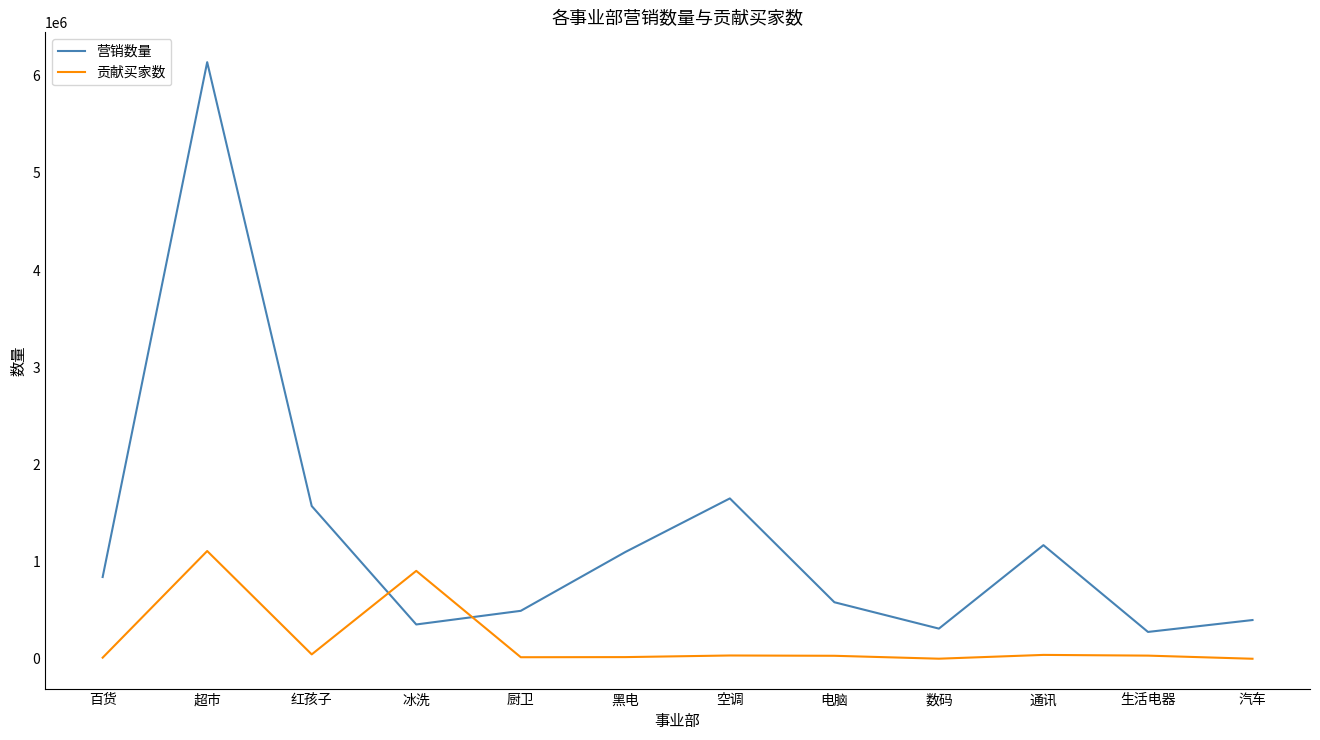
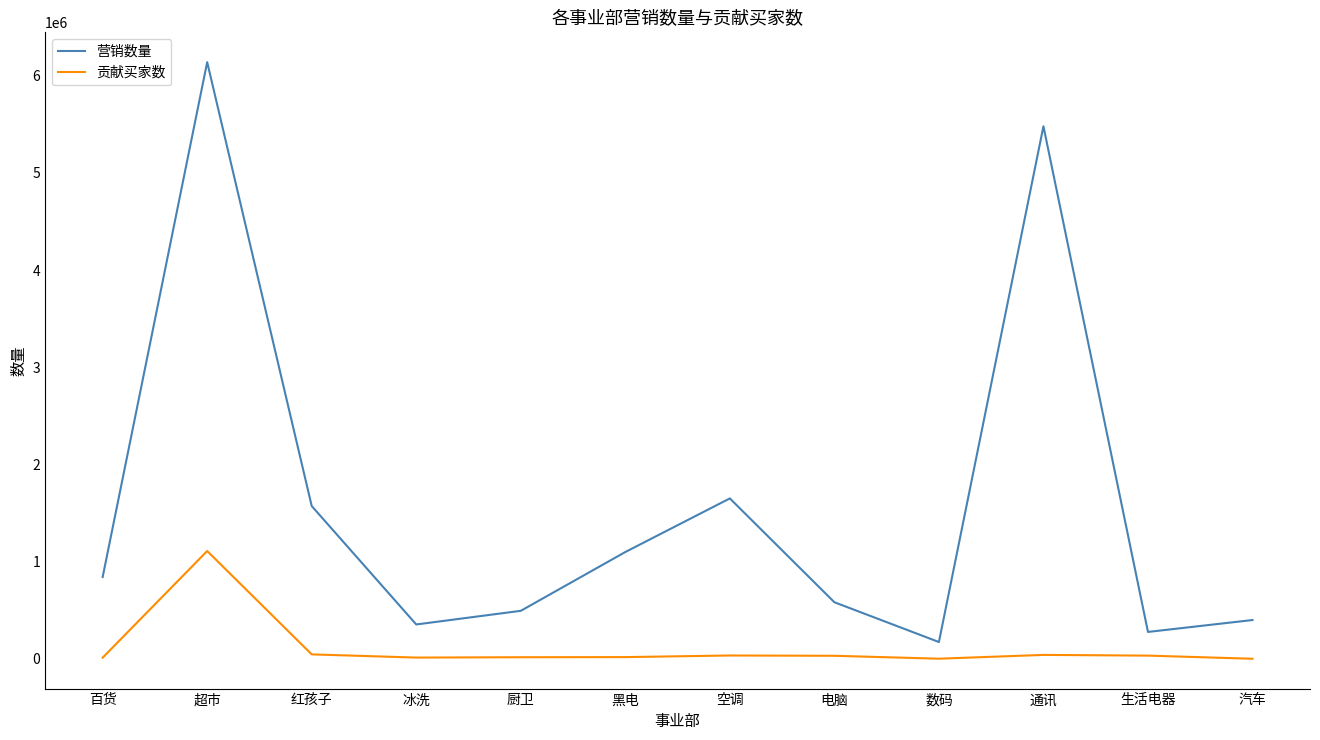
贡献买家数, 冰洗: 900000 -> 0
营销数量, 数码: 300000 -> 200000
营销数量, 通讯: 1200000 -> 5500000
